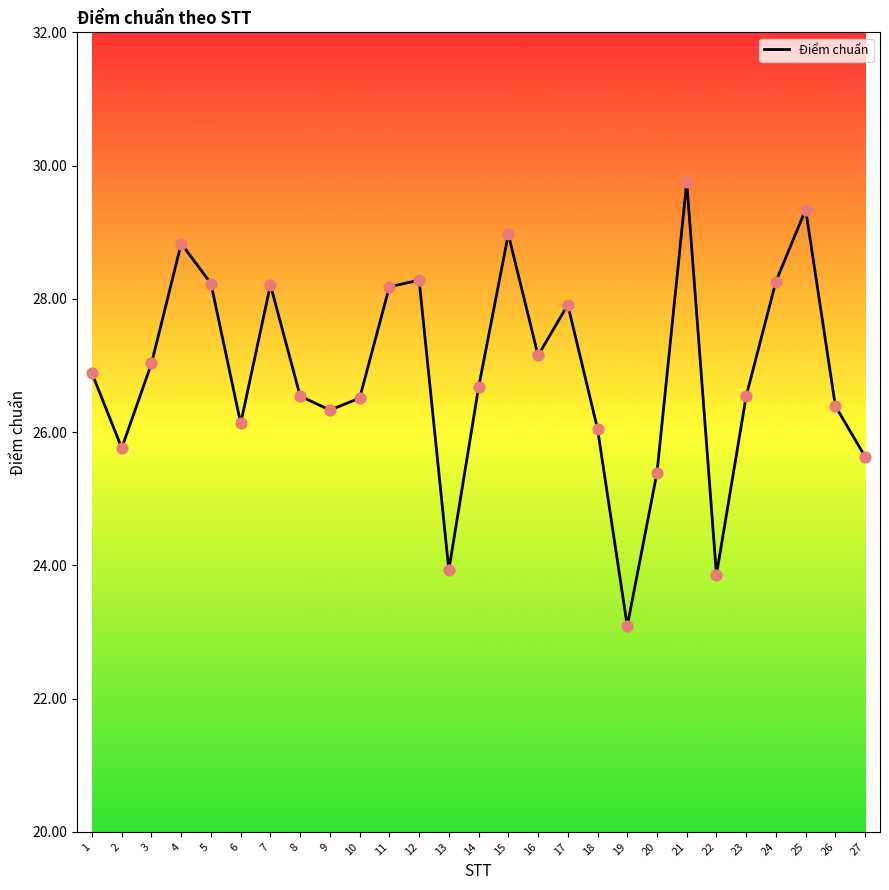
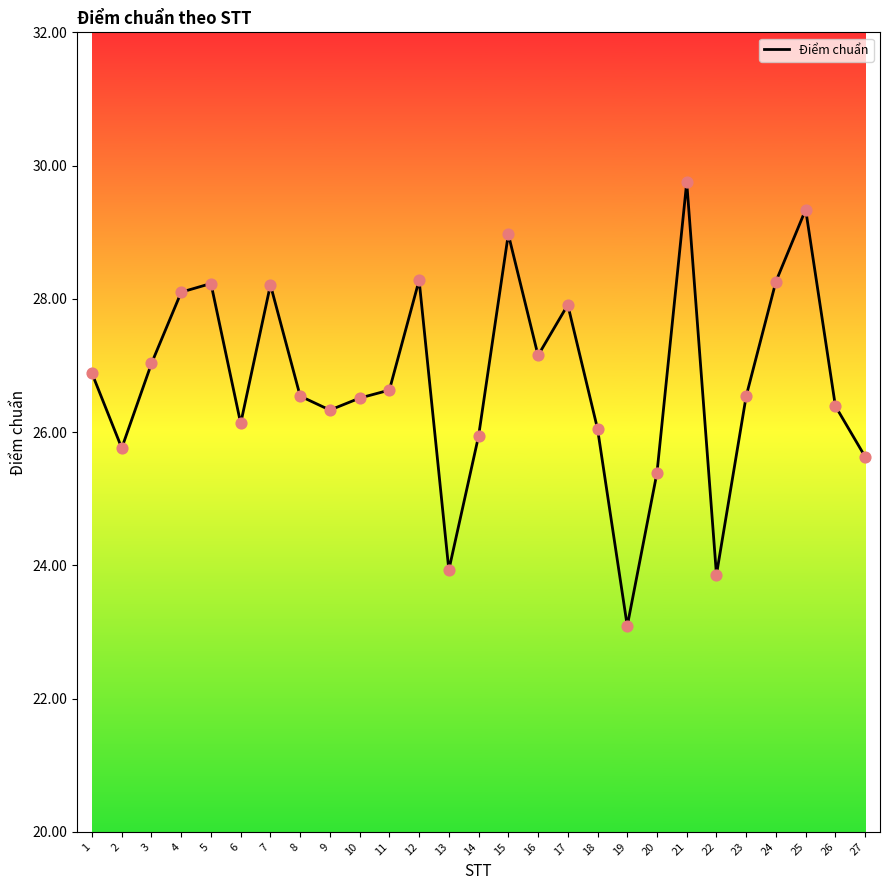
4: 28.8 -> 28.1
11: 28.2 -> 26.6
14: 26.7 -> 25.9
